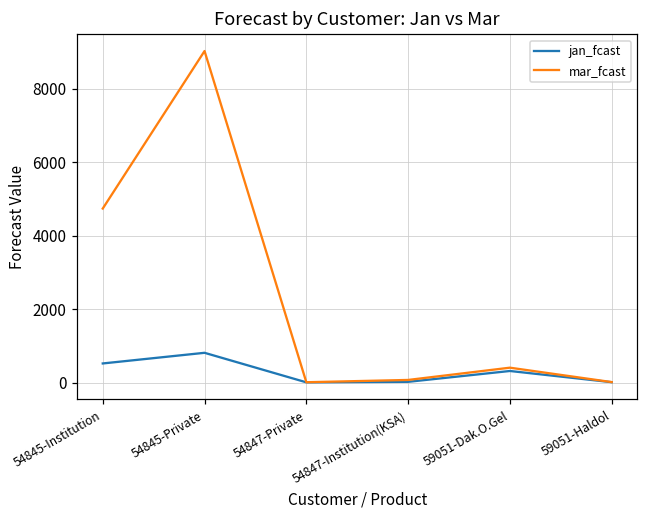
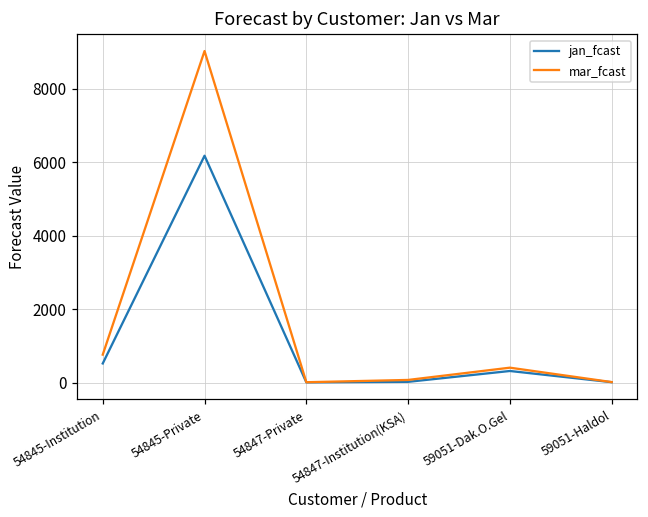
mar_fcast, 54845-Institution: 4700 -> 800
jan_fcast, 54845-Private: 800 -> 6200
